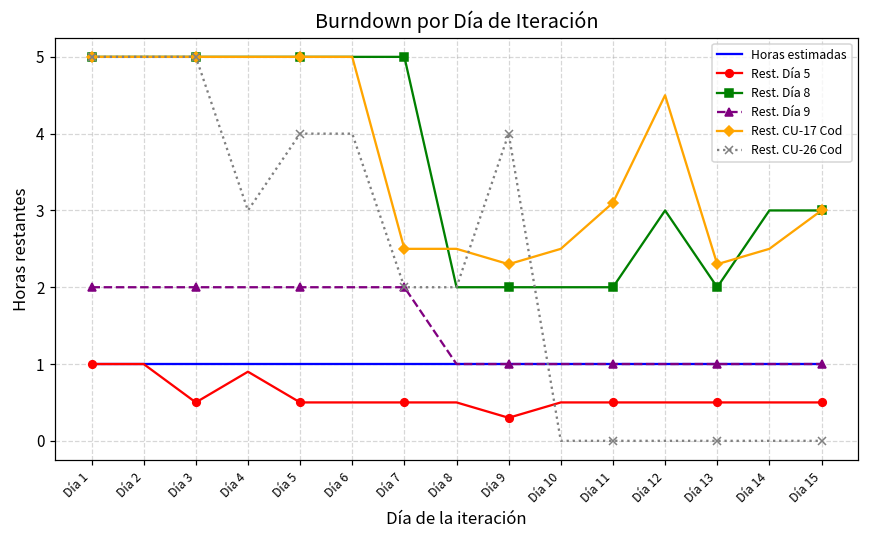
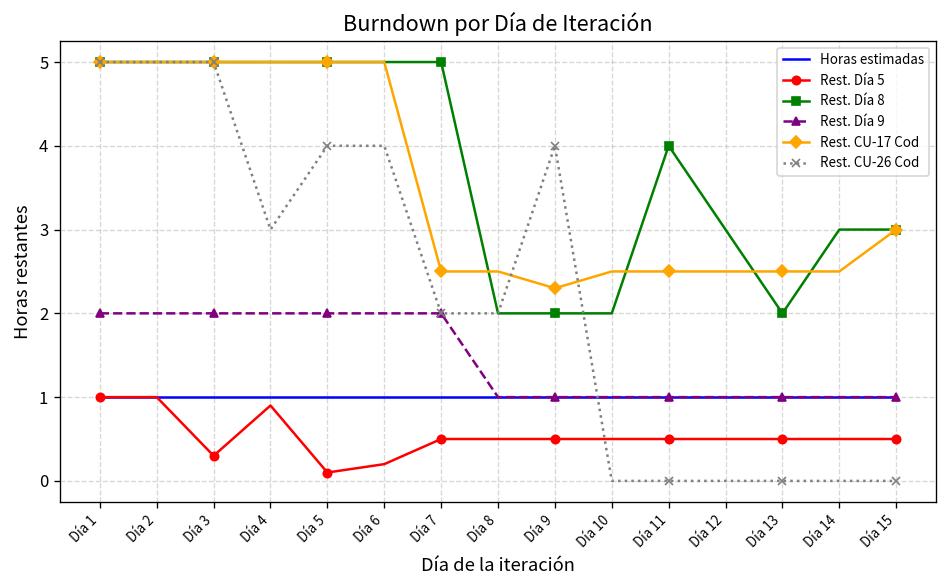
Rest. Día 5, Día 3: 0.5 -> 0.3
Rest. Día 5, Día 5: 0.5 -> 0.1
Rest. Día 5, Día 6: 0.5 -> 0.2
Rest. Día 5, Día 9: 0.3 -> 0.5
Rest. Día 8, Día 11: 2 -> 4
Rest. CU-17 Cod, Día 11: 3.1 -> 2.5
Rest. CU-17 Cod, Día 12: 4.5 -> 2.5
Rest. CU-17 Cod, Día 13: 2.3 -> 2.5
